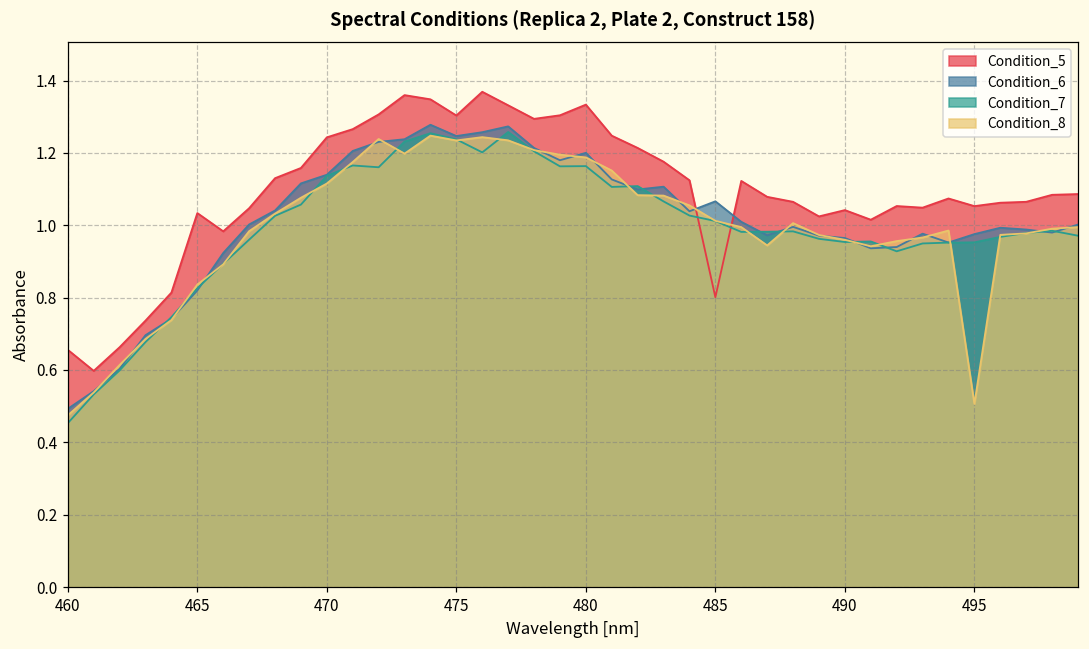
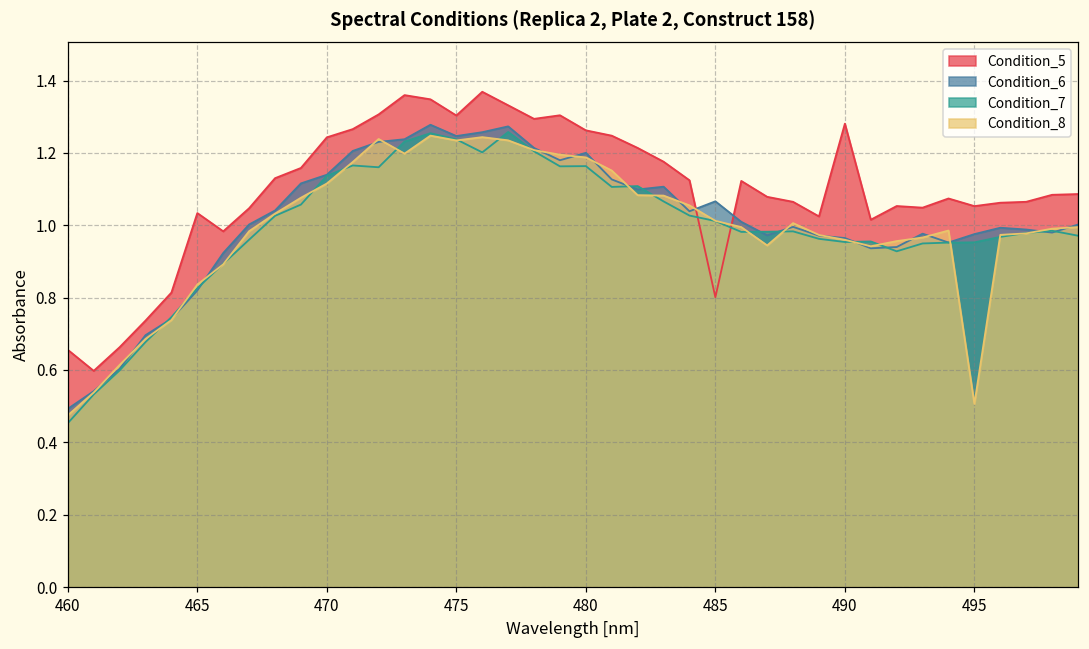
Condition_5, 480: 1.33 -> 1.26
Condition_5, 490: 1.04 -> 1.28
